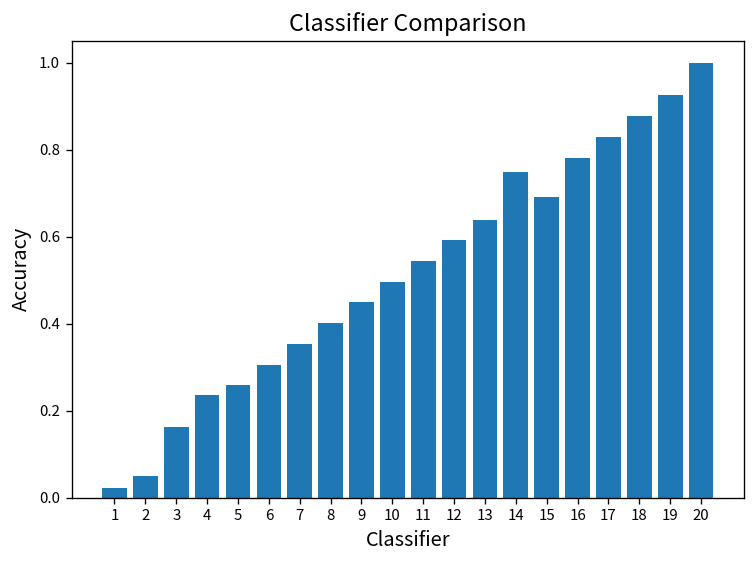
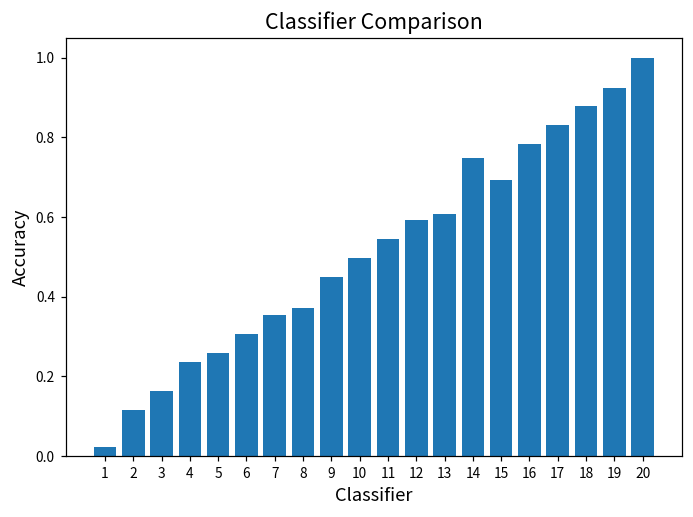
2: 0.05 -> 0.12
8: 0.40 -> 0.37
13: 0.64 -> 0.61
